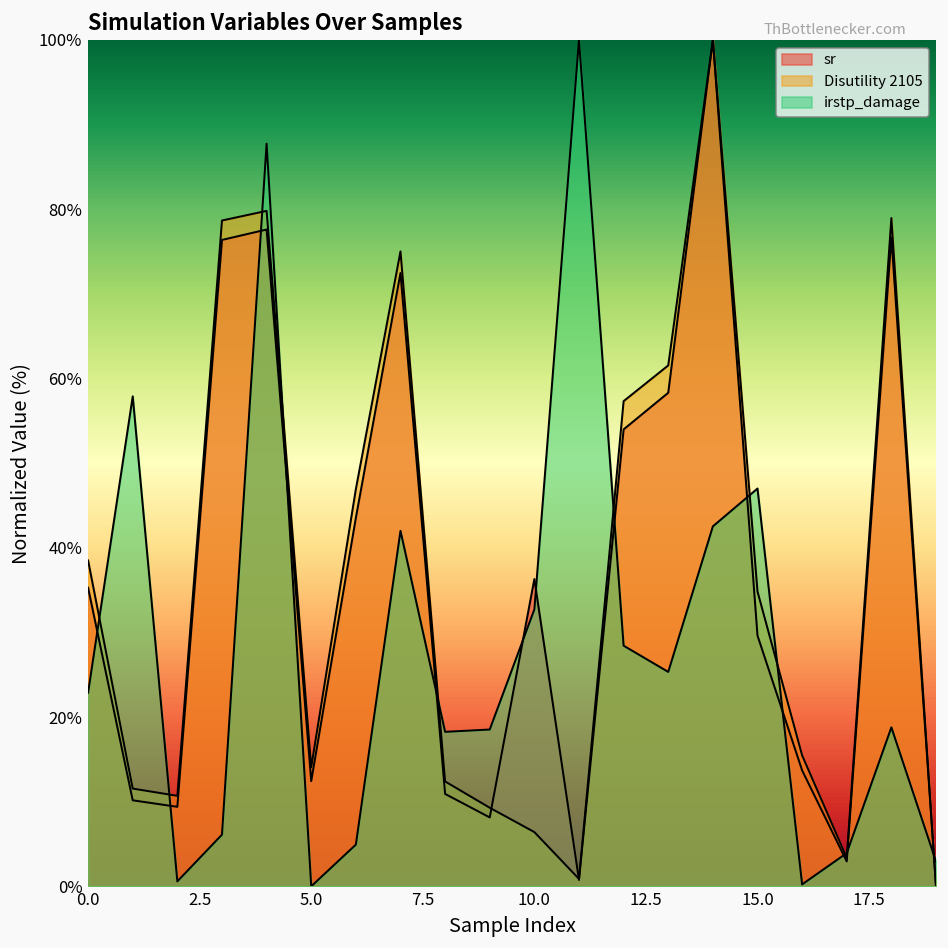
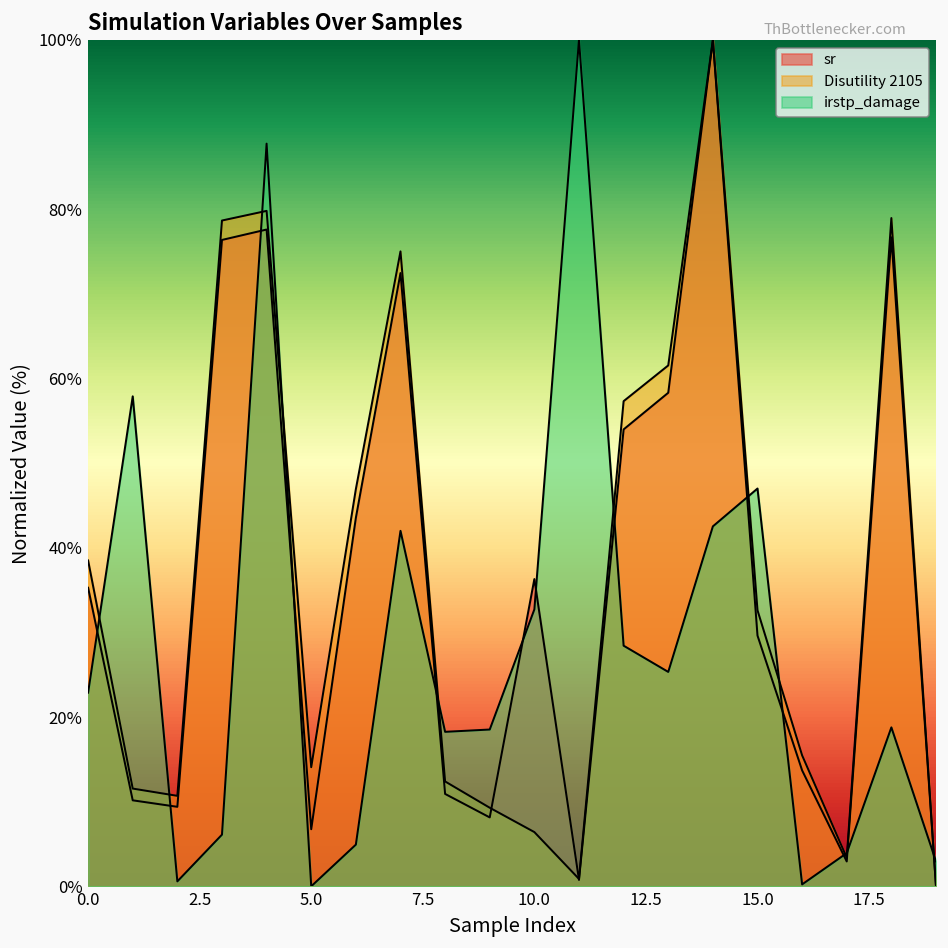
sr, 5.0: 12% -> 7%
Disutility 2105, 15.0: 35% -> 33%
